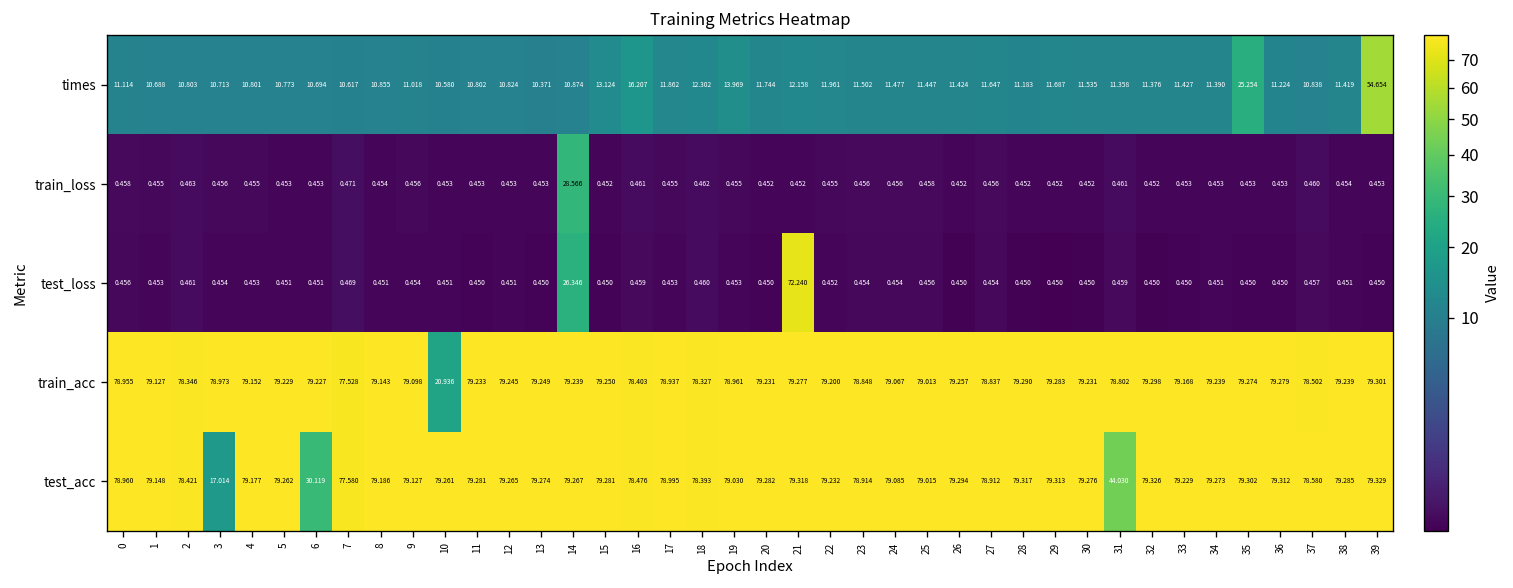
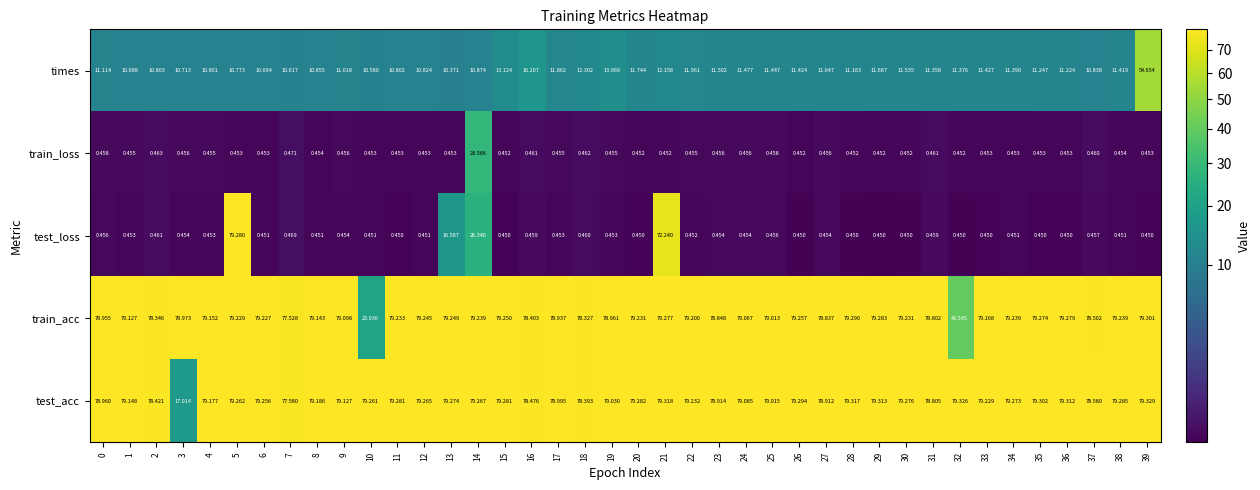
times, 35: 25.254 -> 11.247
test_loss, 5: 0.451 -> 79.280
test_loss, 13: 0.450 -> 16.587
train_acc, 32: 79.298 -> 40.345
test_acc, 6: 30.119 -> 79.256
test_acc, 31: 44.030 -> 78.805
